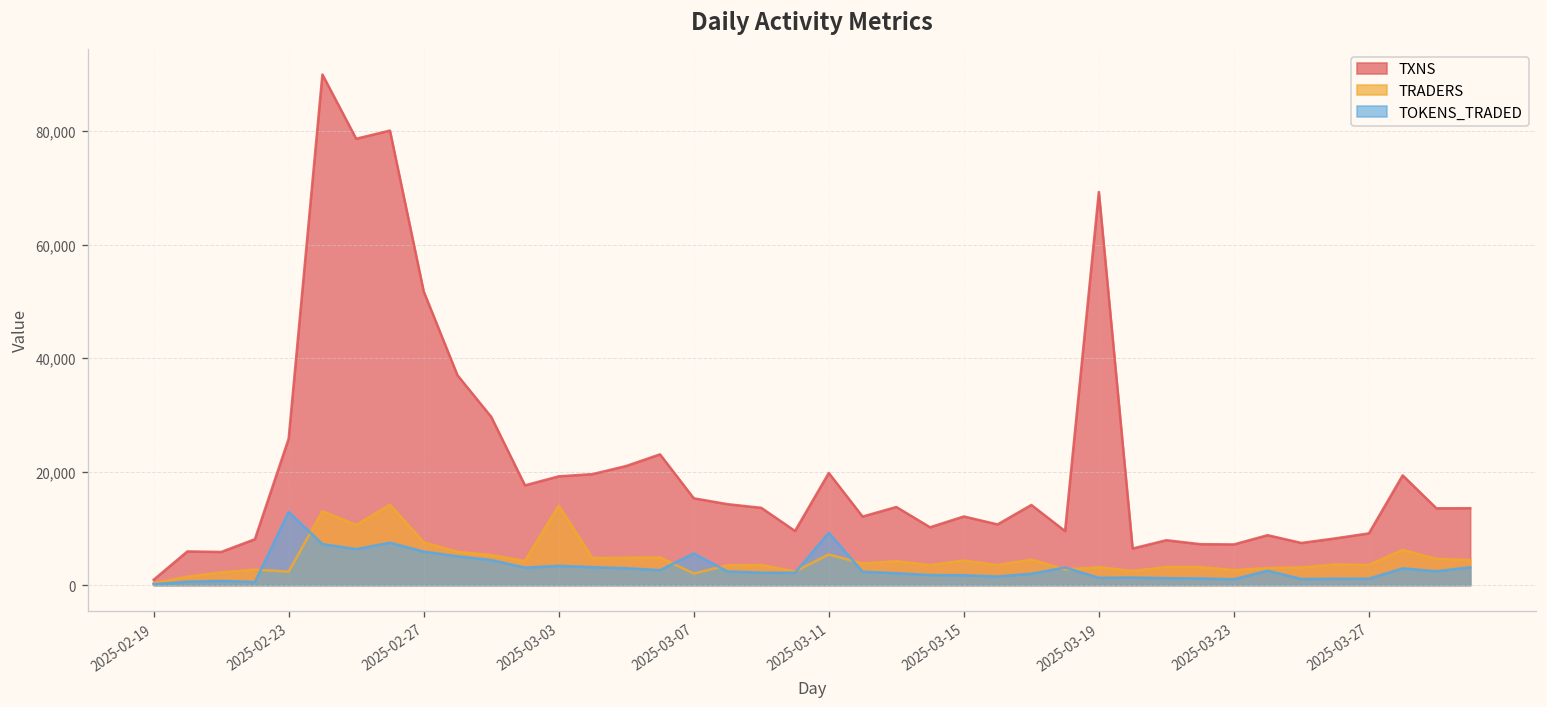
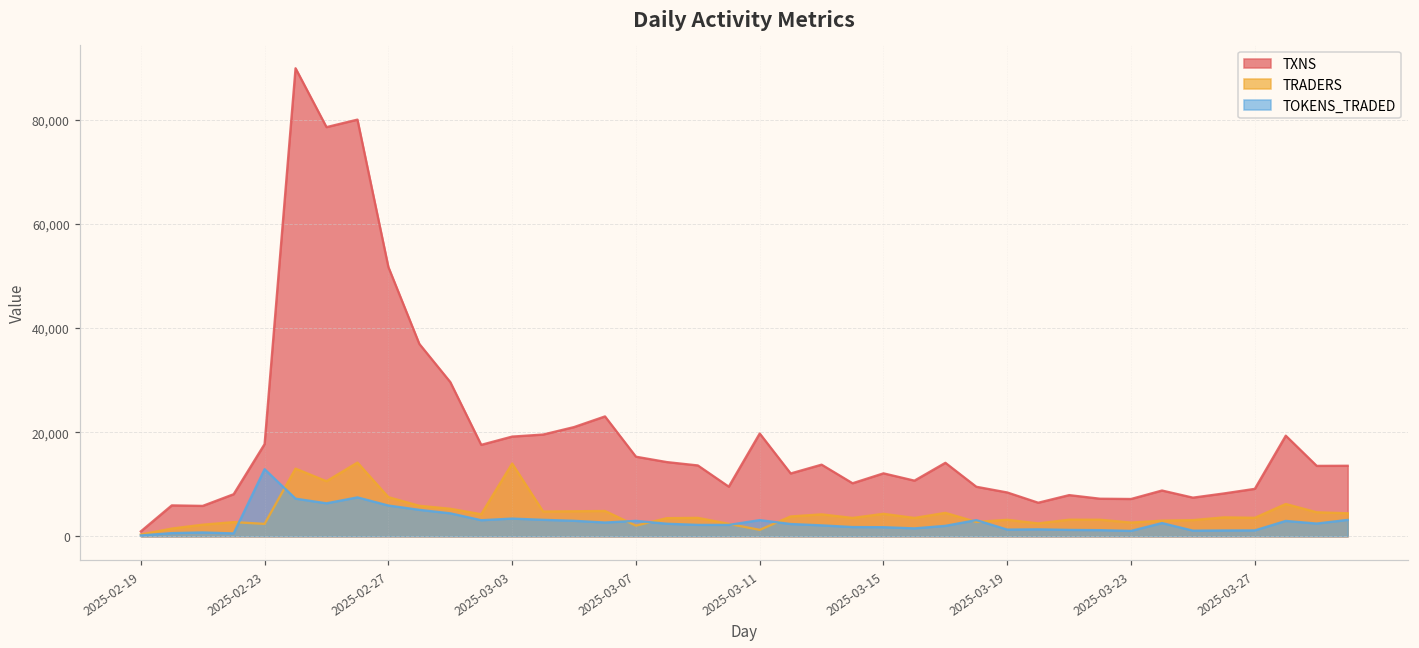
TXNS, 2025-02-23: 26,000 -> 18,000
TOKENS_TRADED, 2025-03-07: 6,000 -> 3,000
TRADERS, 2025-03-11: 5,000 -> 1,000
TOKENS_TRADED, 2025-03-11: 9,000 -> 3,000
TXNS, 2025-03-19: 69,000 -> 8,000
